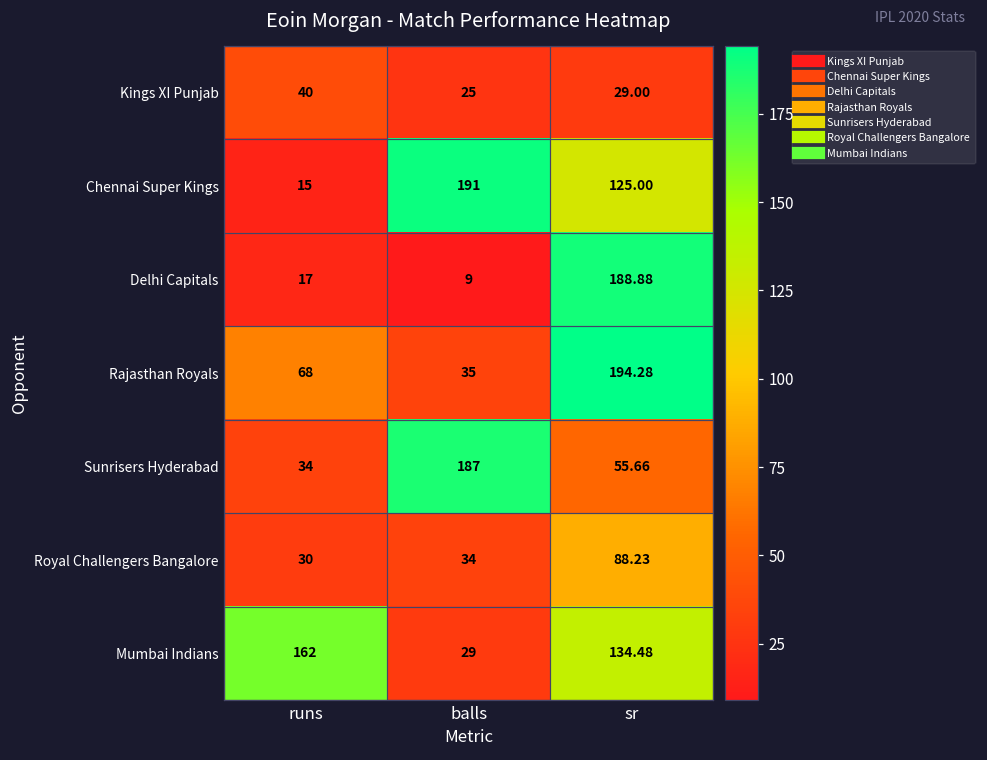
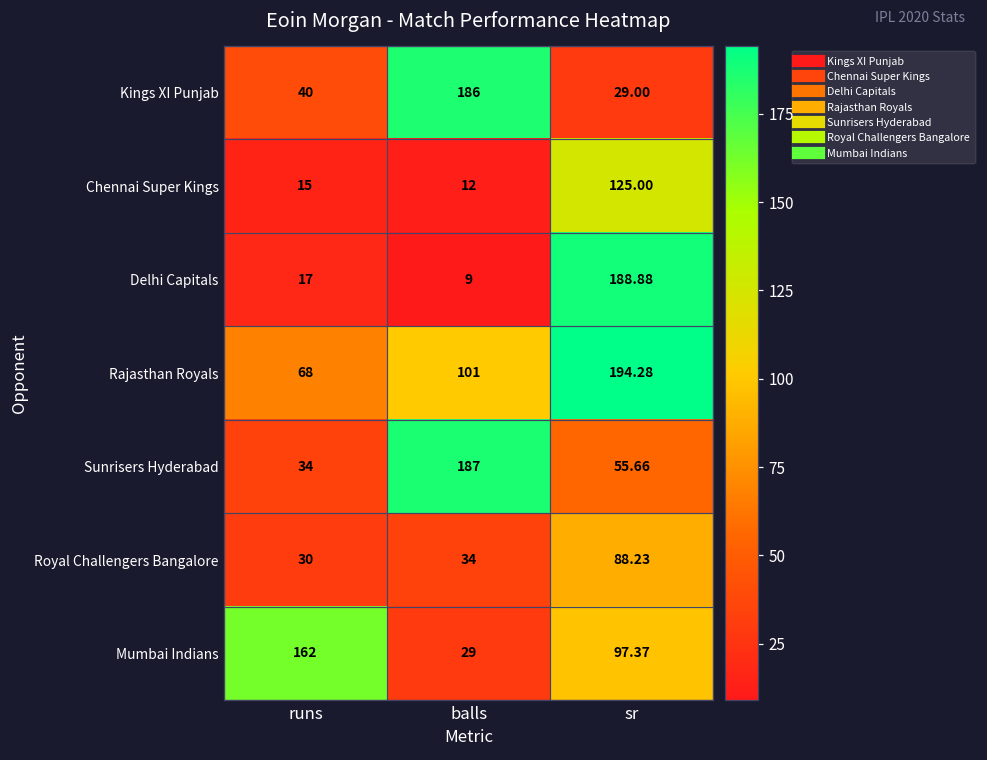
Kings XI Punjab, balls: 25 -> 186
Chennai Super Kings, balls: 191 -> 12
Rajasthan Royals, balls: 35 -> 101
Mumbai Indians, sr: 134.48 -> 97.37
